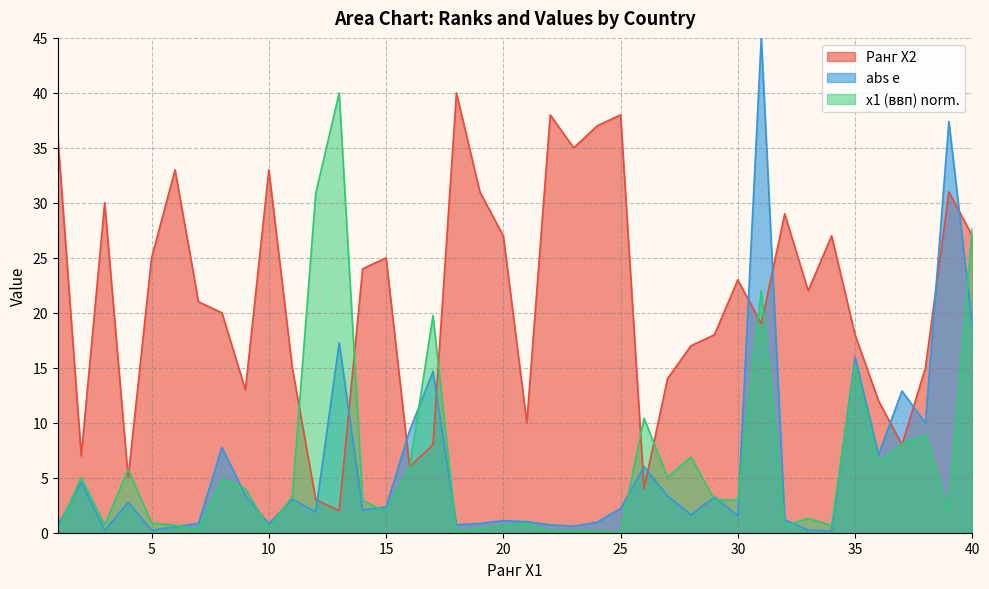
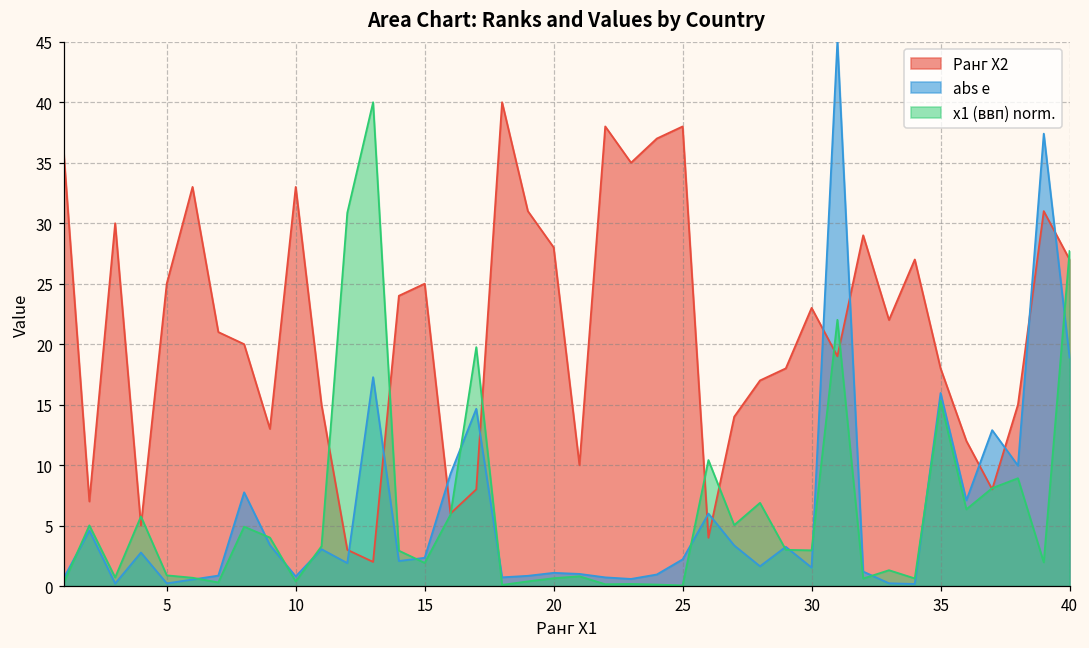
Ранг Х2, 20: 27 -> 28
